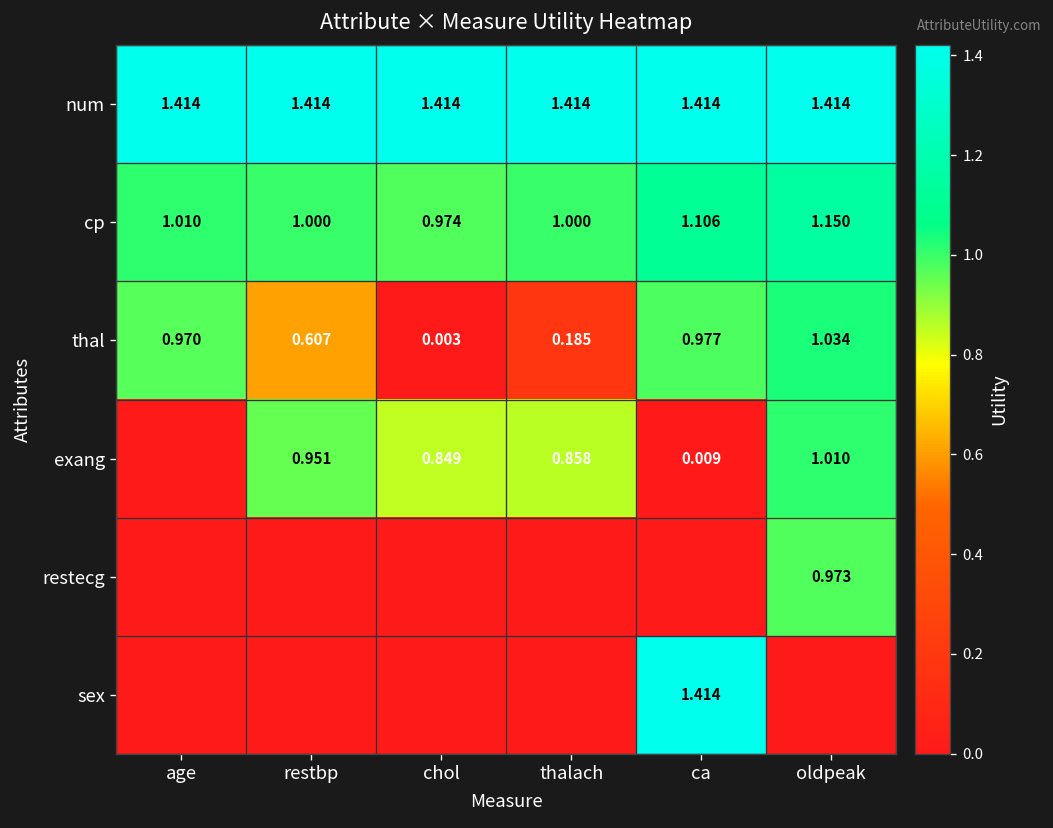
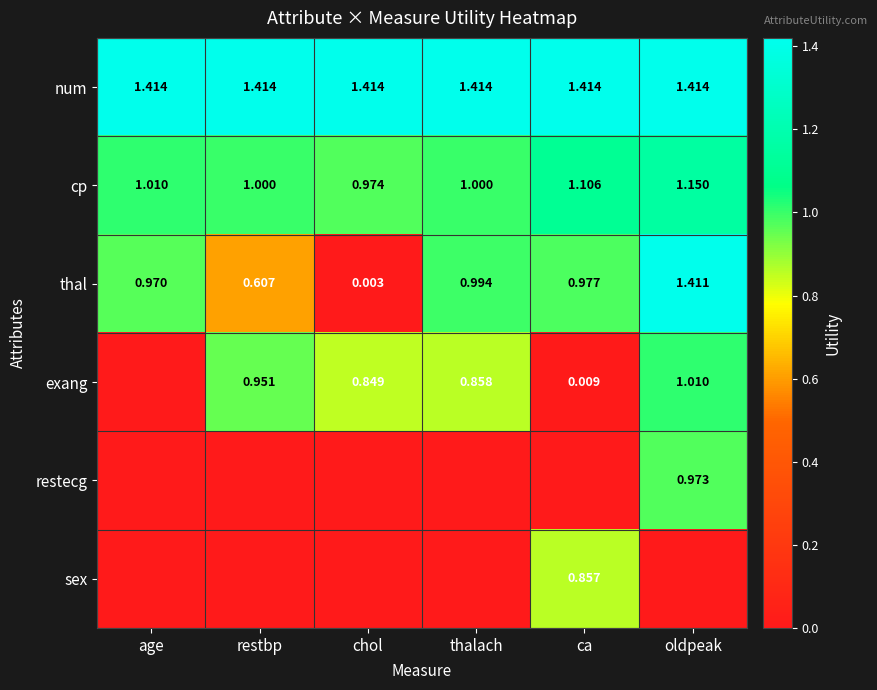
thal, thalach: 0.185 -> 0.994
thal, oldpeak: 1.034 -> 1.411
sex, ca: 1.414 -> 0.857
